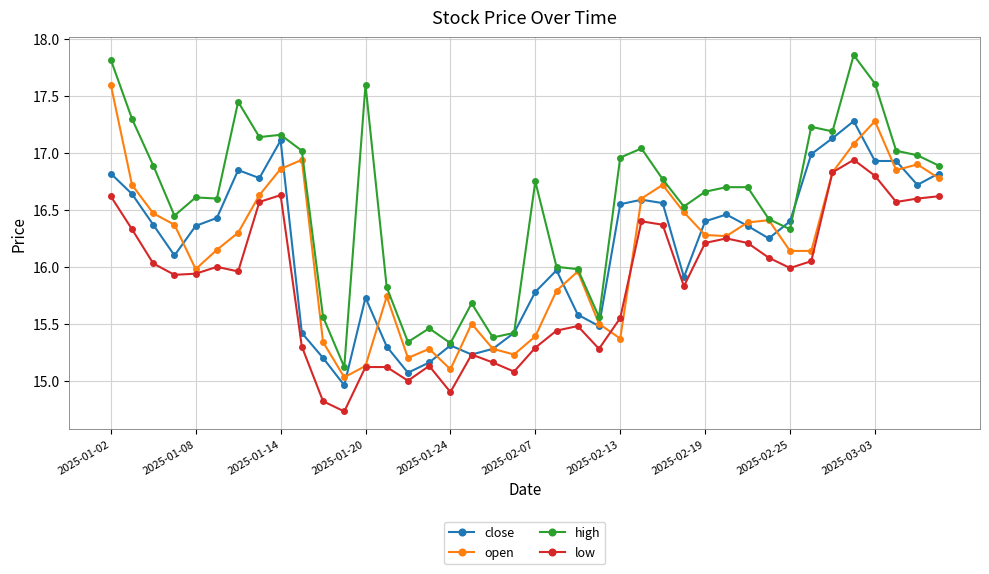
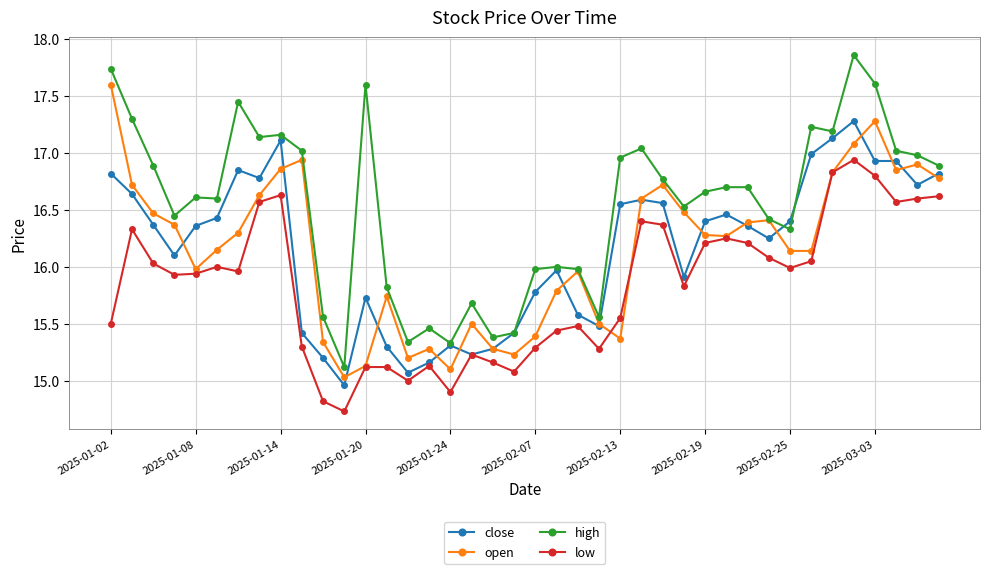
high, 2025-01-02: 17.82 -> 17.74
low, 2025-01-02: 16.62 -> 15.50
high, 2025-02-07: 16.75 -> 15.98
